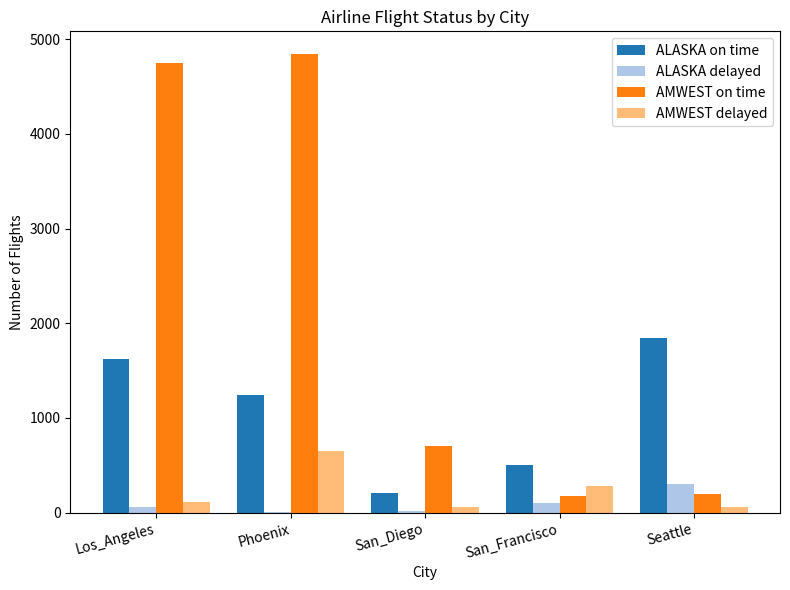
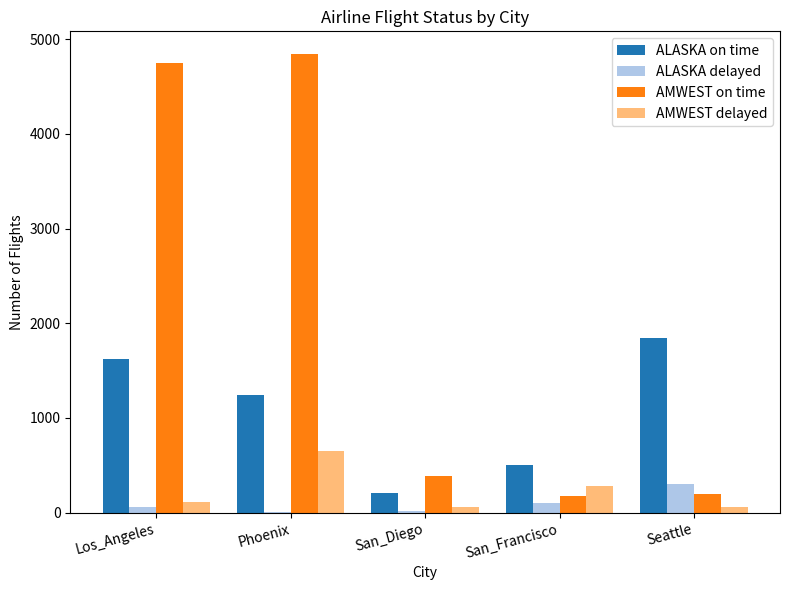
AMWEST on time, San_Diego: 700 -> 400
